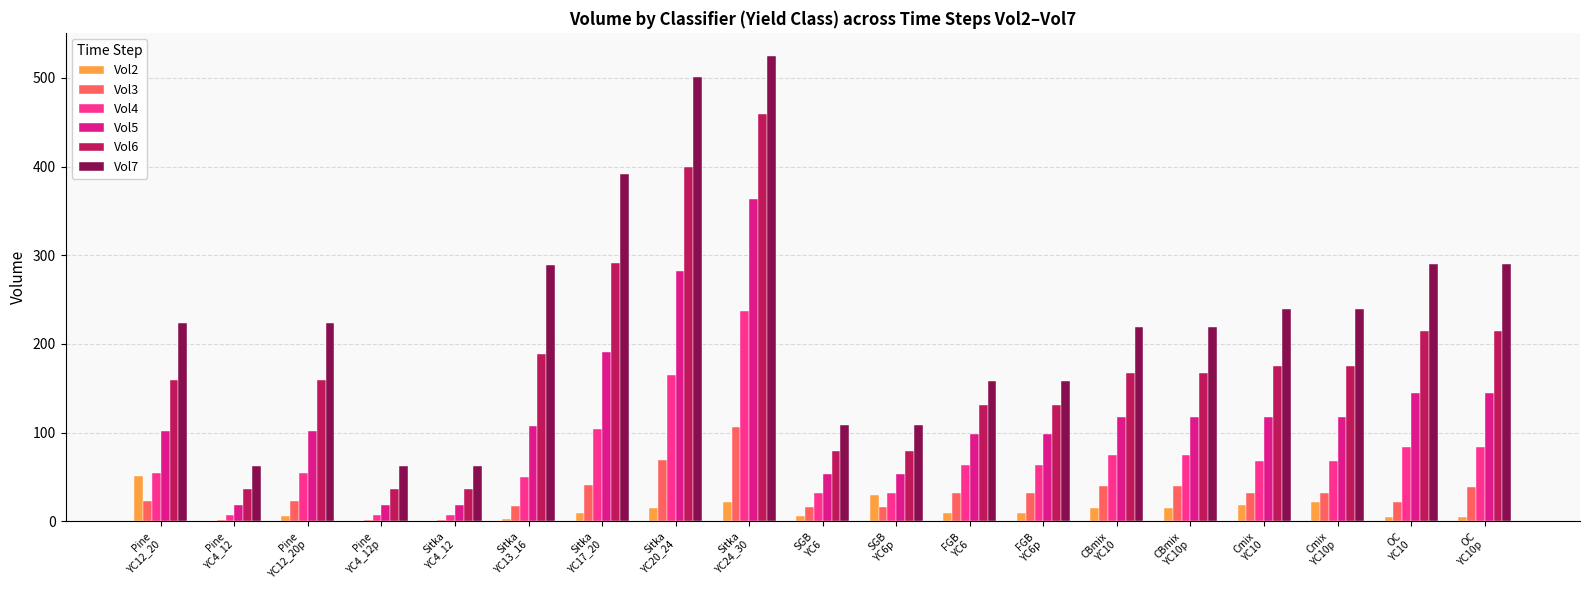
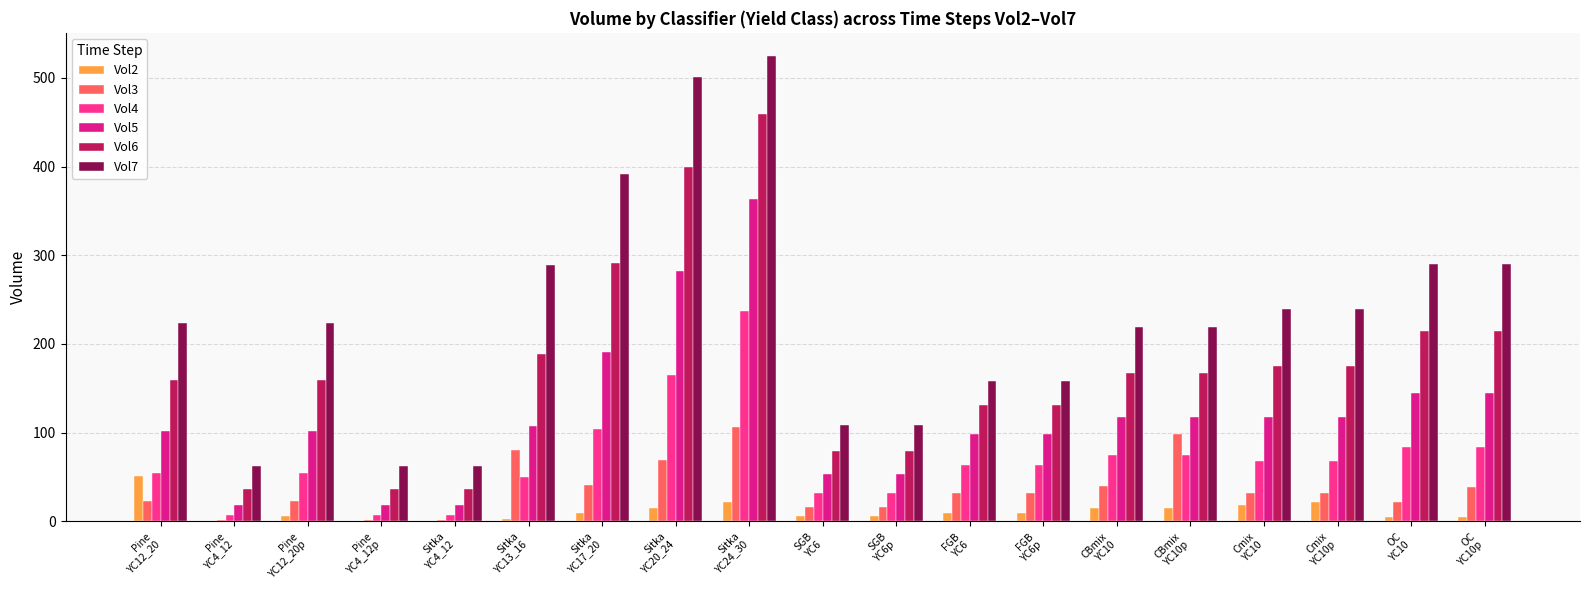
Vol3, Sitka YC13_16: 20 -> 80
Vol2, SGB YC6p: 30 -> 10
Vol3, CBmix YC10p: 40 -> 100
